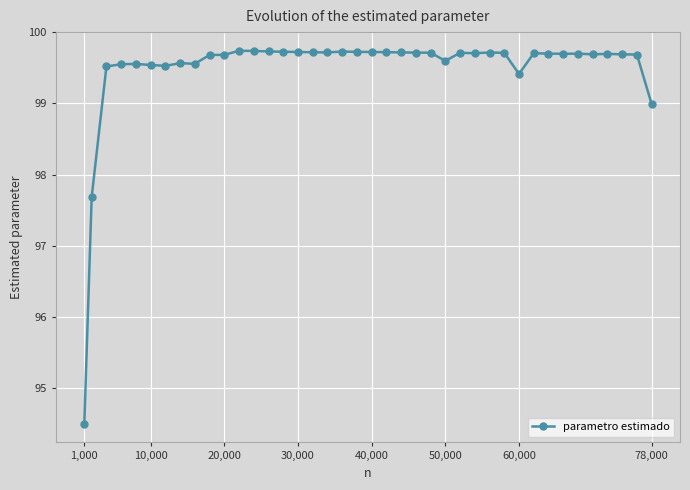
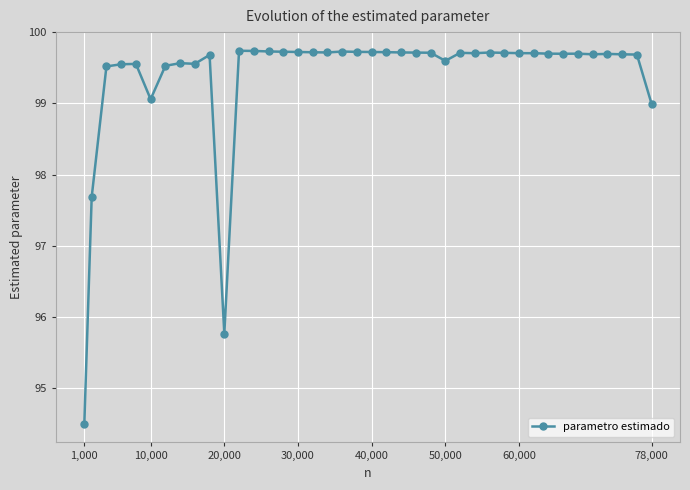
10,000: 99.5 -> 99.1
20,000: 99.7 -> 95.8
60,000: 99.4 -> 99.7
